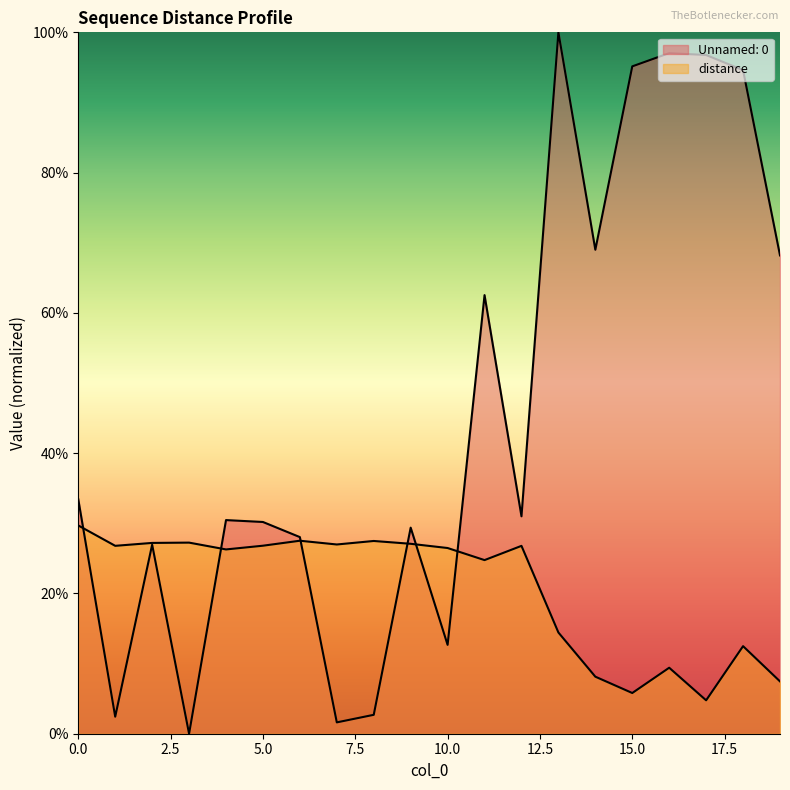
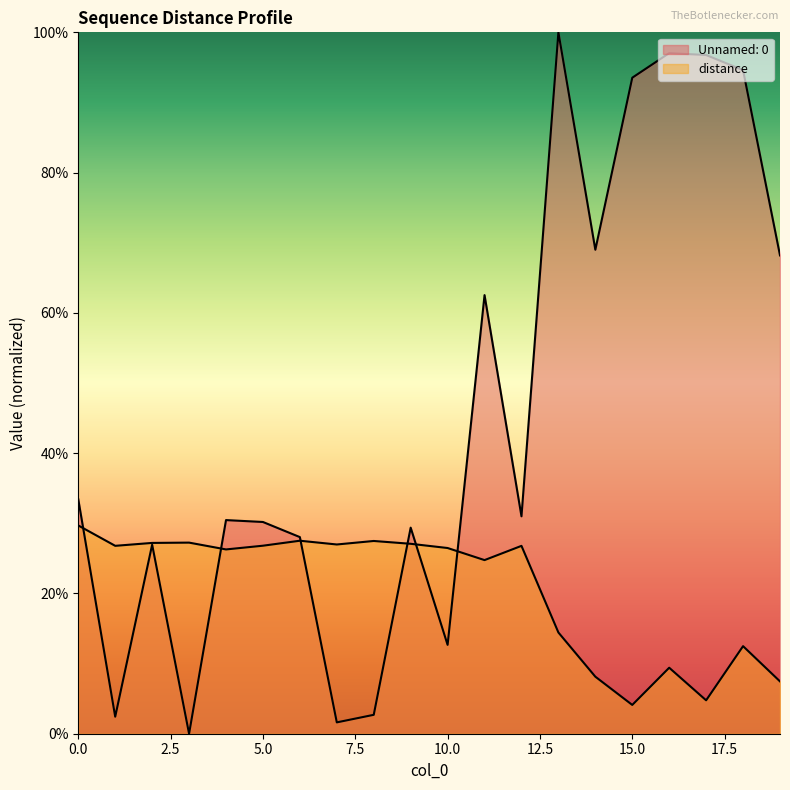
Unnamed: 0, 15.0: 95% -> 94%
distance, 15.0: 6% -> 4%
